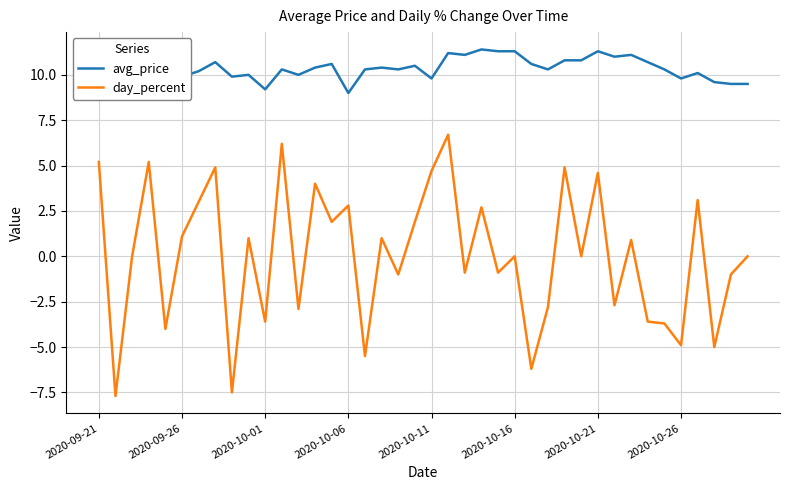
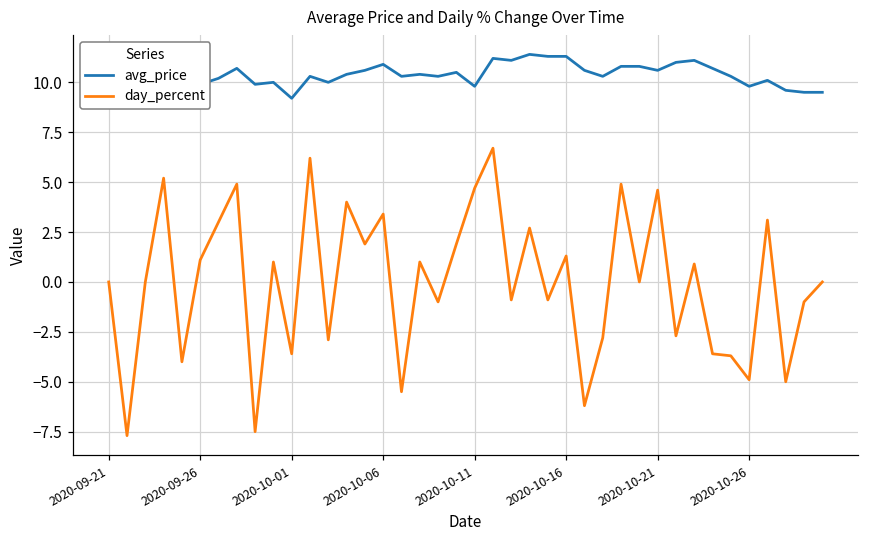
day_percent, 2020-09-21: 5.2 -> 0.0
avg_price, 2020-10-06: 9.0 -> 10.9
day_percent, 2020-10-06: 2.8 -> 3.4
day_percent, 2020-10-16: 0.0 -> 1.3
avg_price, 2020-10-21: 11.3 -> 10.6
